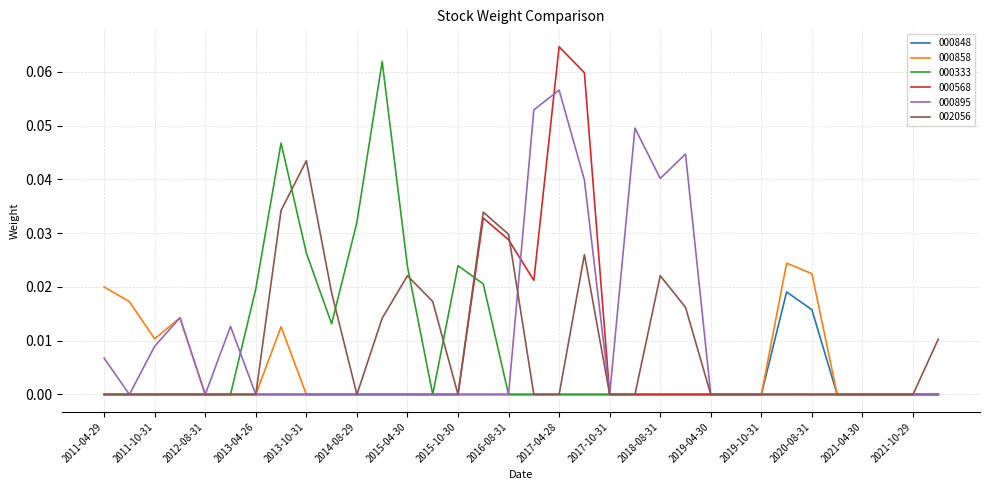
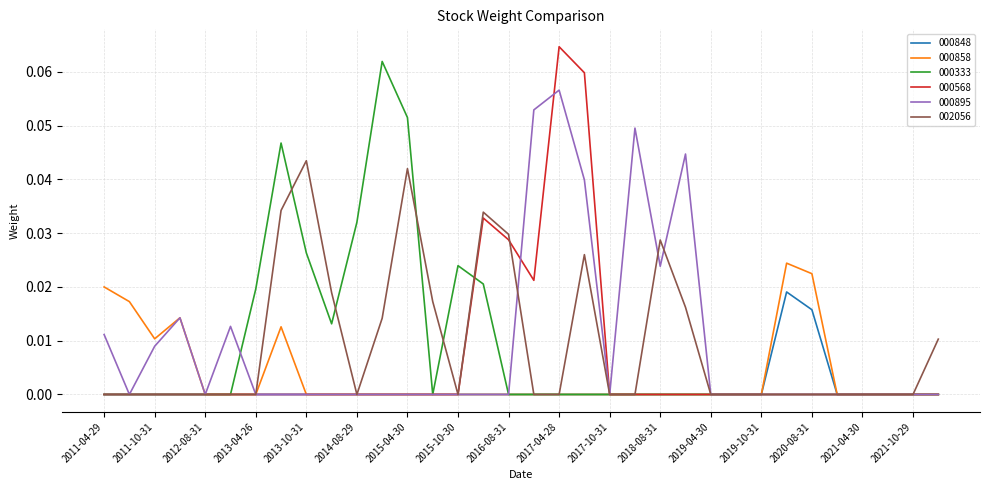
000895, 2011-04-29: 0.007 -> 0.011
000333, 2015-04-30: 0.024 -> 0.052
002056, 2015-04-30: 0.022 -> 0.042
000895, 2018-08-31: 0.040 -> 0.024
002056, 2018-08-31: 0.022 -> 0.029
